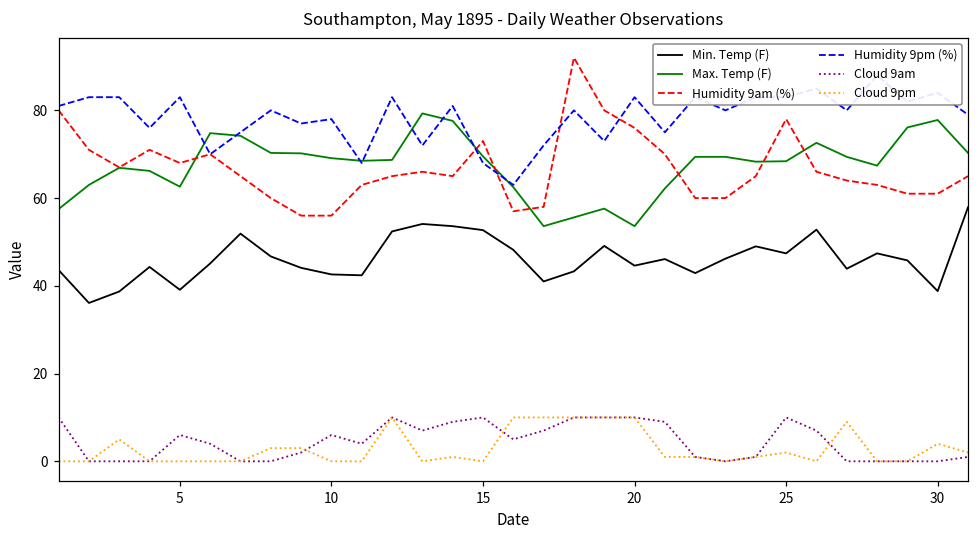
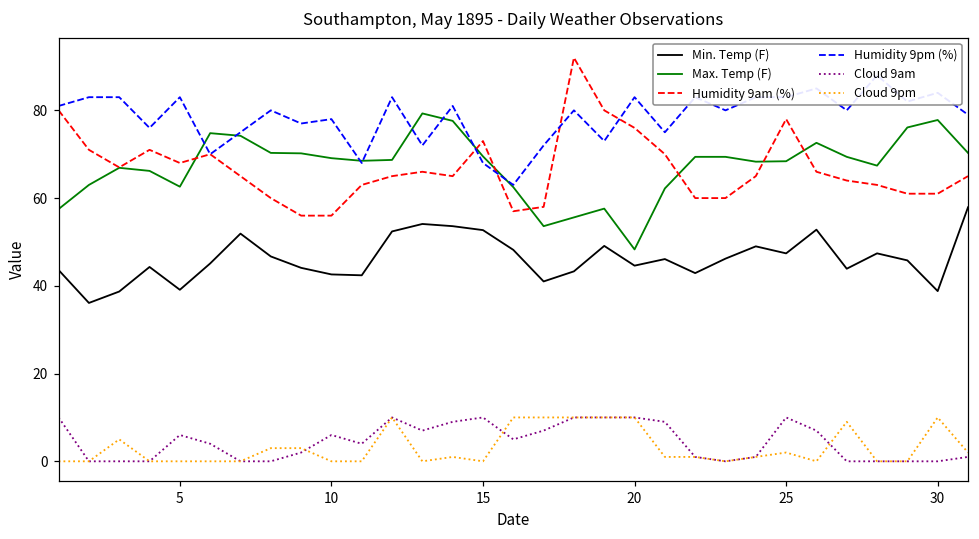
Max. Temp (F), 20: 54 -> 48
Cloud 9pm, 30: 4 -> 10
